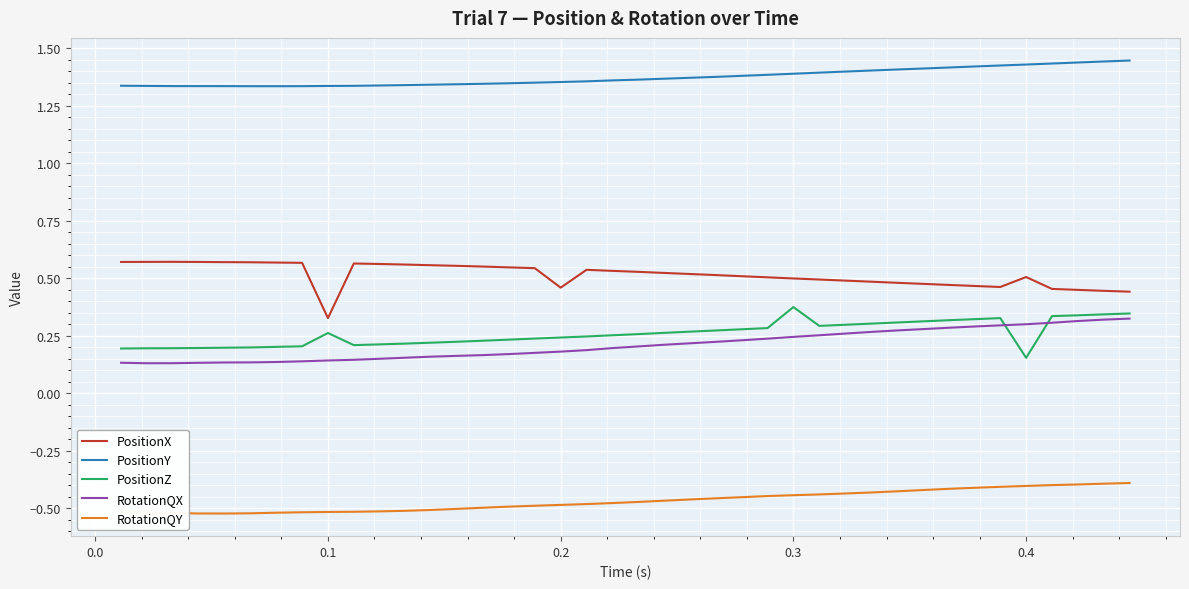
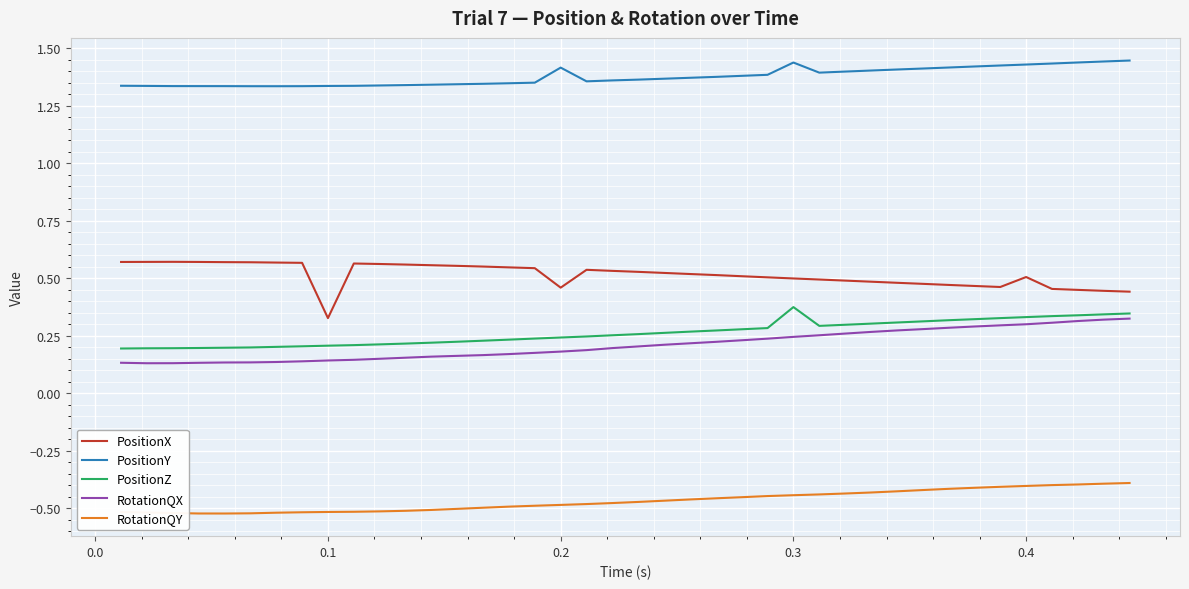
PositionZ, 0.1: 0.26 -> 0.21
PositionY, 0.2: 1.35 -> 1.42
PositionY, 0.3: 1.39 -> 1.44
PositionZ, 0.4: 0.15 -> 0.33
